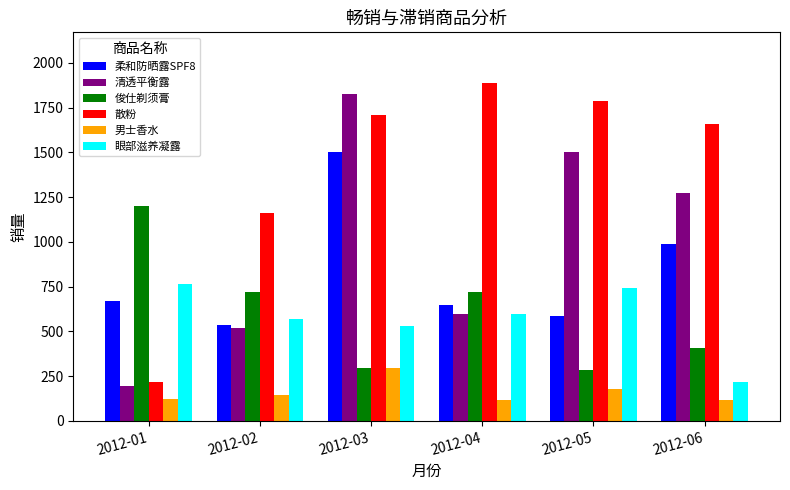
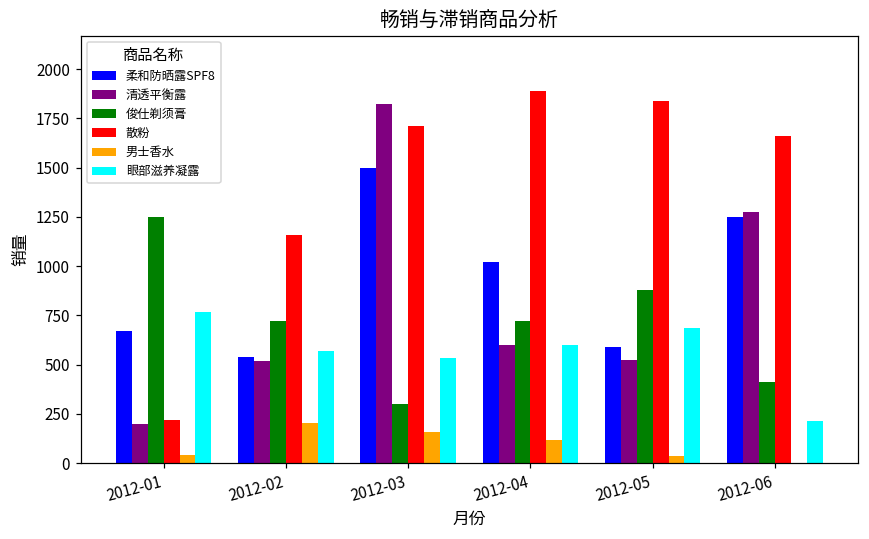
俊仕剃须膏, 2012-01: 1200 -> 1250
男士香水, 2012-01: 120 -> 40
男士香水, 2012-02: 150 -> 210
男士香水, 2012-03: 300 -> 160
柔和防晒露SPF8, 2012-04: 650 -> 1020
清透平衡露, 2012-05: 1500 -> 520
俊仕剃须膏, 2012-05: 290 -> 880
散粉, 2012-05: 1790 -> 1840
男士香水, 2012-05: 180 -> 40
眼部滋养凝露, 2012-05: 740 -> 690
柔和防晒露SPF8, 2012-06: 990 -> 1250
男士香水, 2012-06: 120 -> 0
